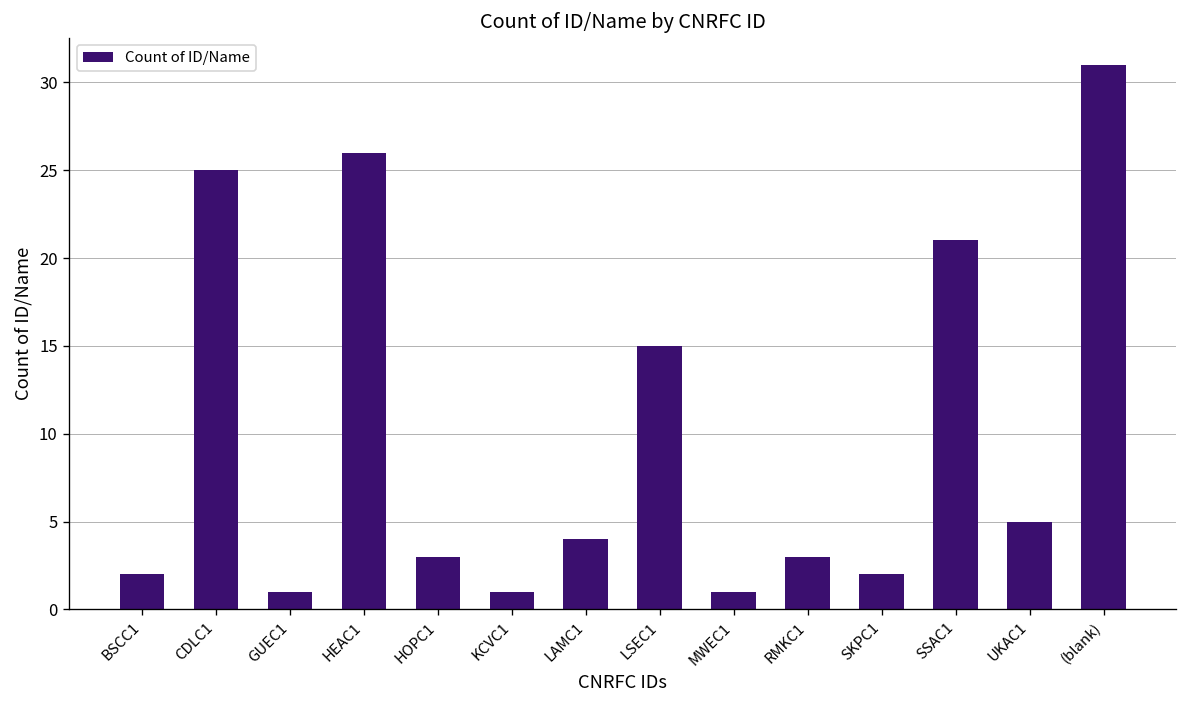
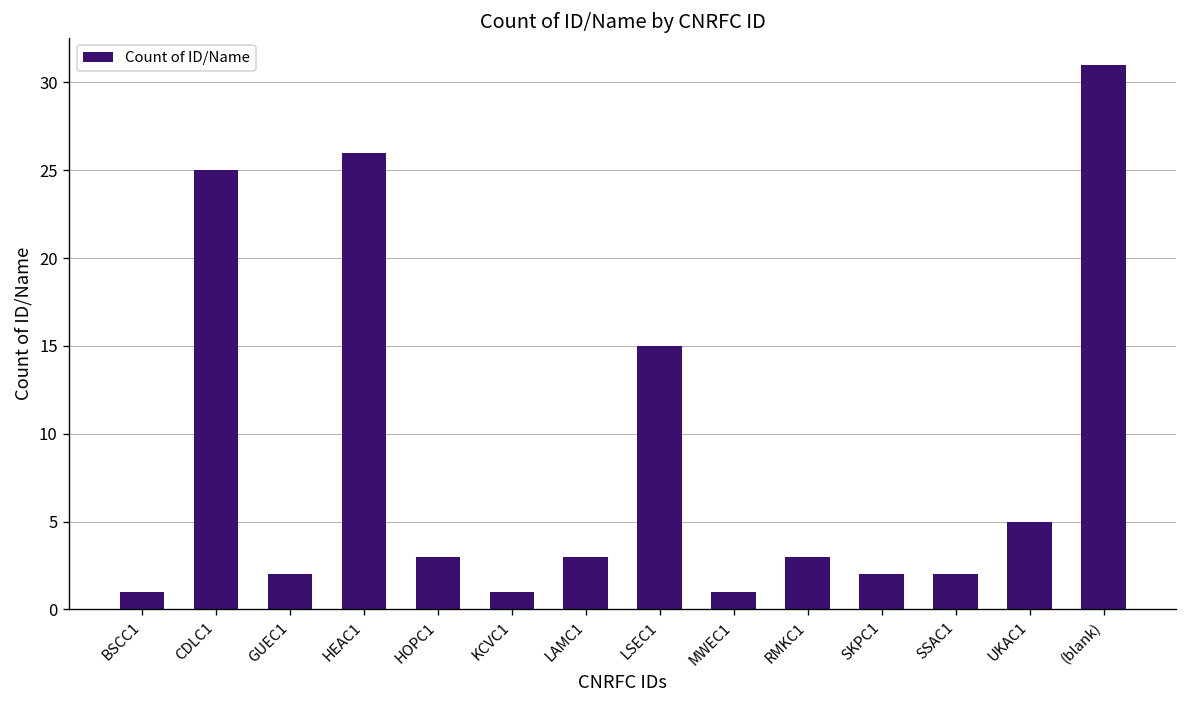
BSCC1: 2 -> 1
GUEC1: 1 -> 2
LAMC1: 4 -> 3
SSAC1: 21 -> 2
